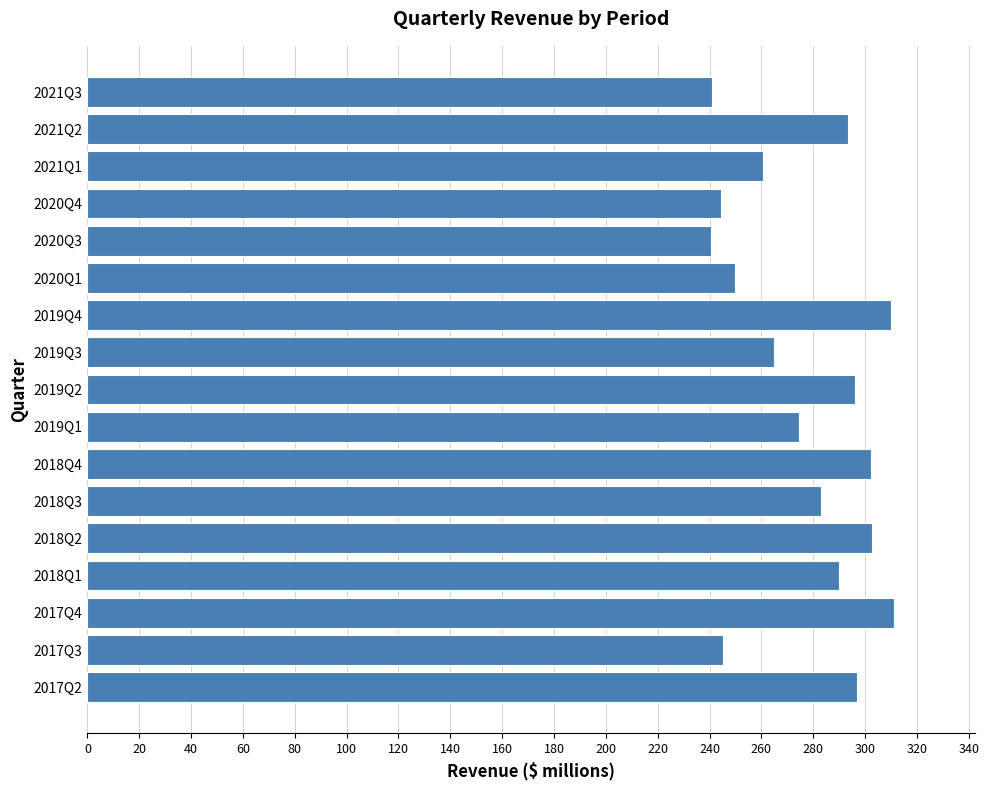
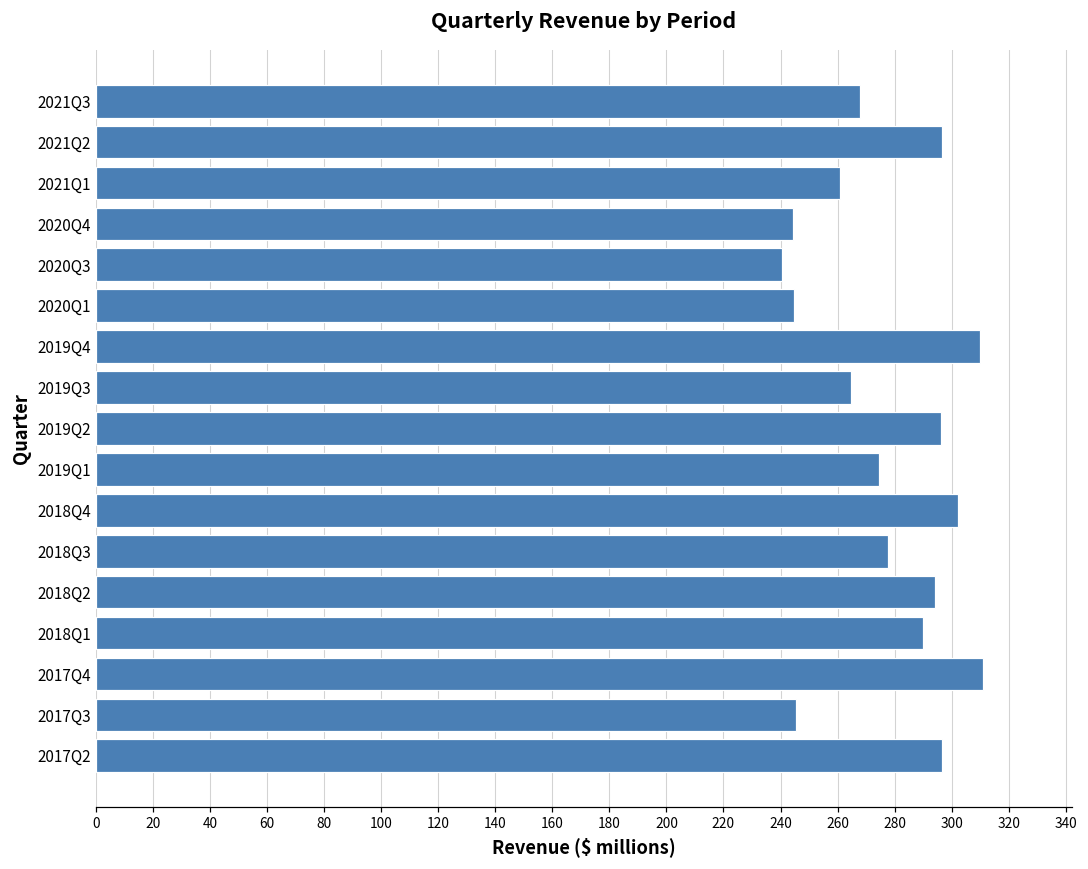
2021Q3: 241 -> 268
2021Q2: 293 -> 297
2020Q1: 250 -> 245
2018Q3: 283 -> 278
2018Q2: 303 -> 294
